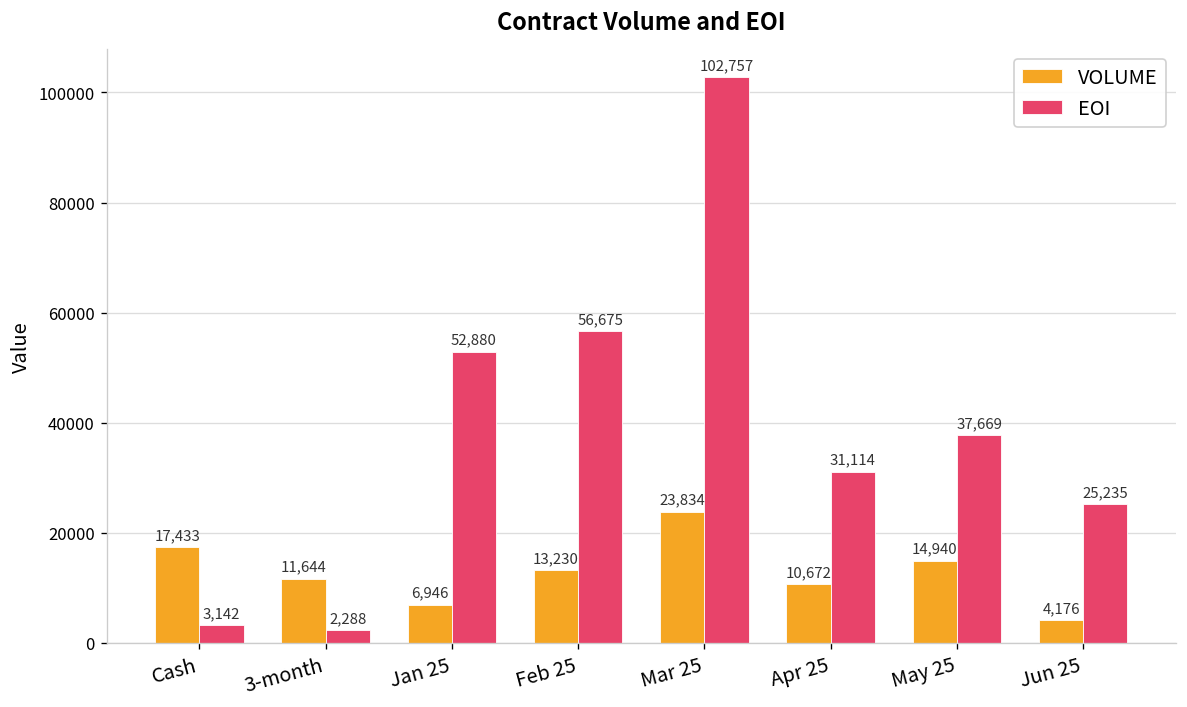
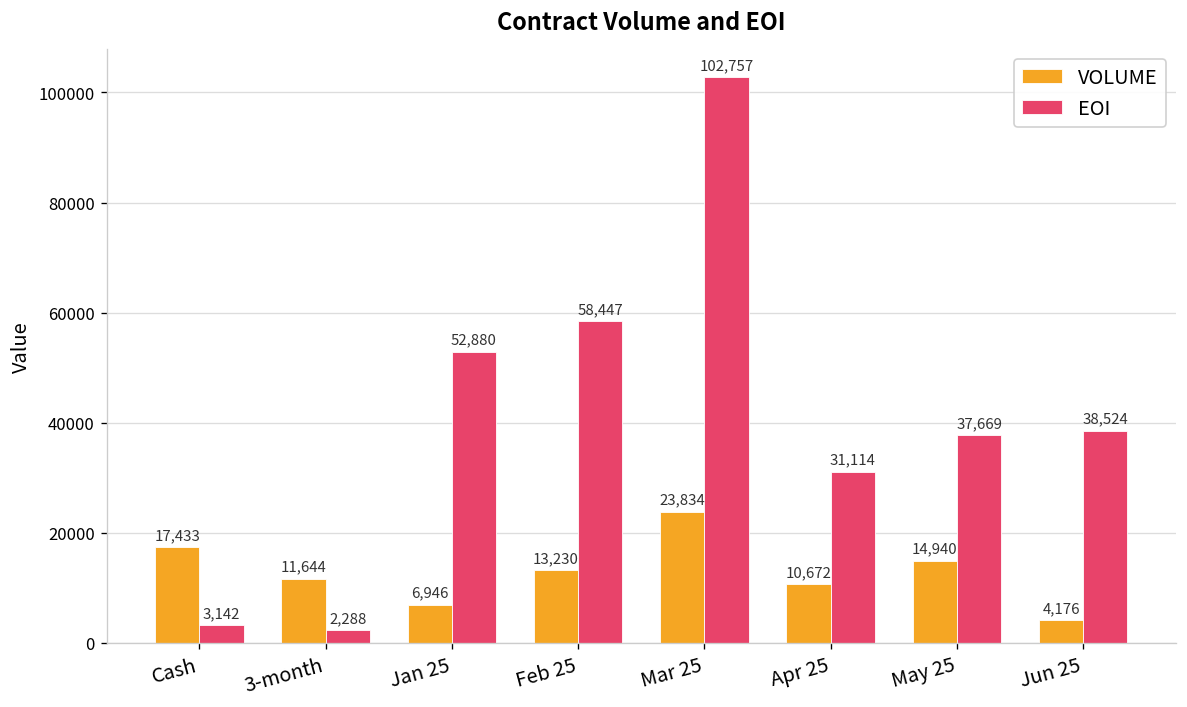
EOI, Feb 25: 56,675 -> 58,447
EOI, Jun 25: 25,235 -> 38,524
